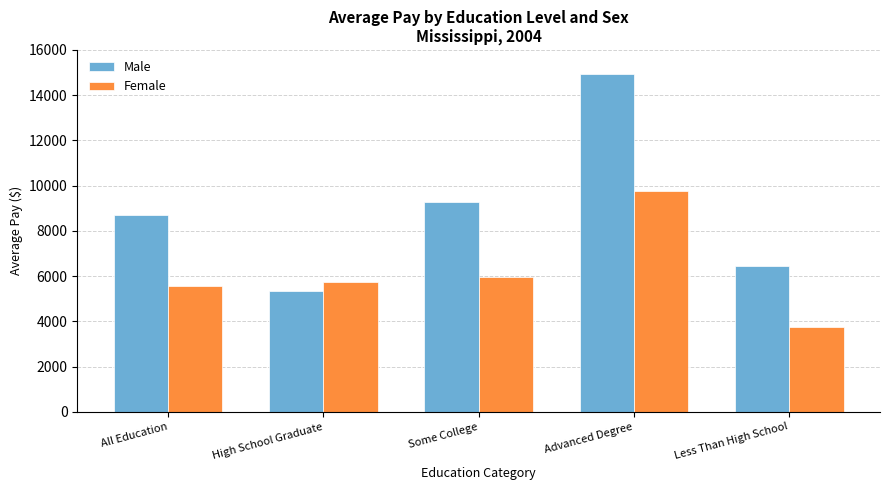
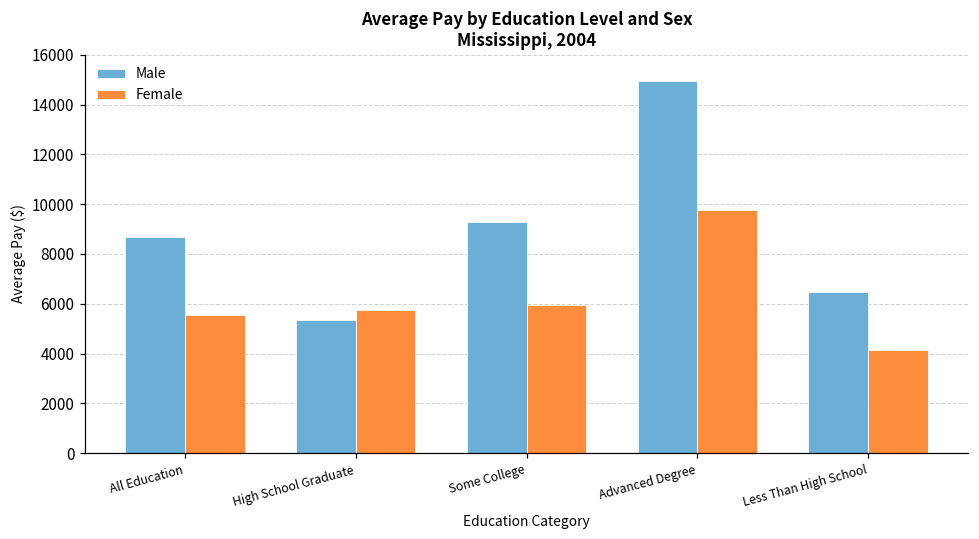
Female, Less Than High School: 3800 -> 4100
